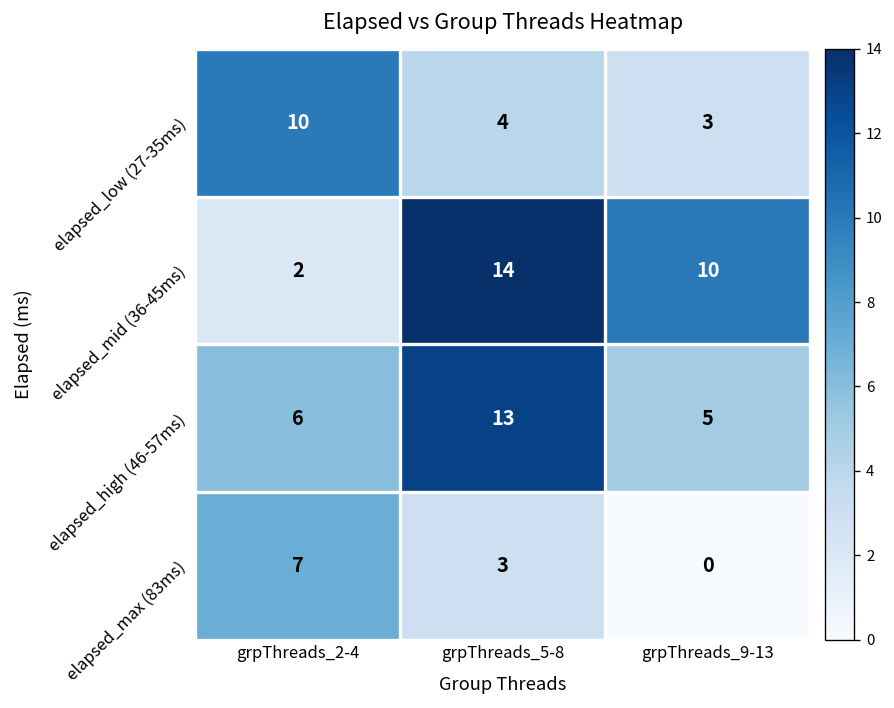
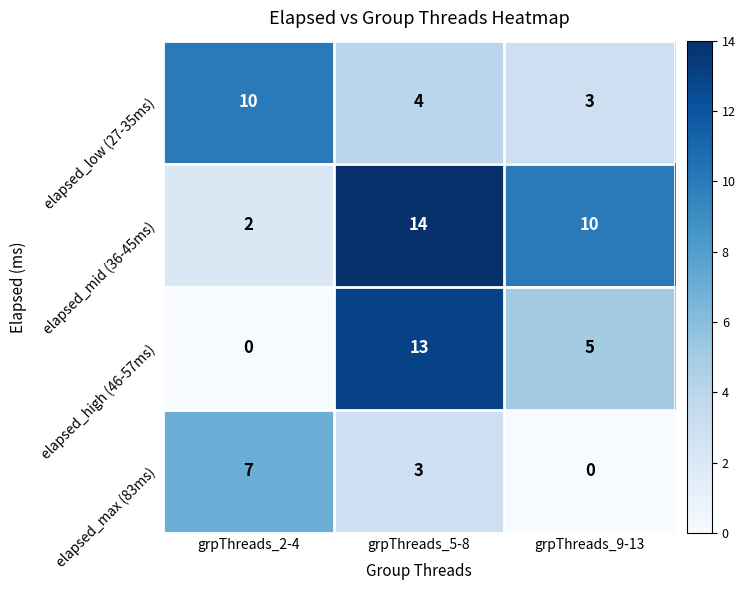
elapsed_high (46-57ms), grpThreads_2-4: 6 -> 0
